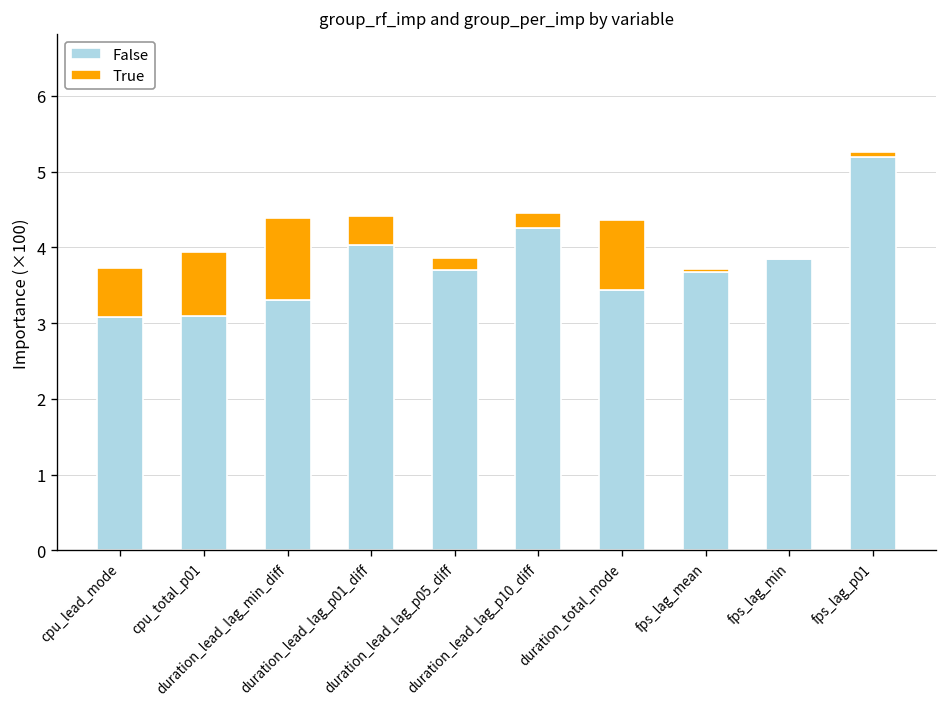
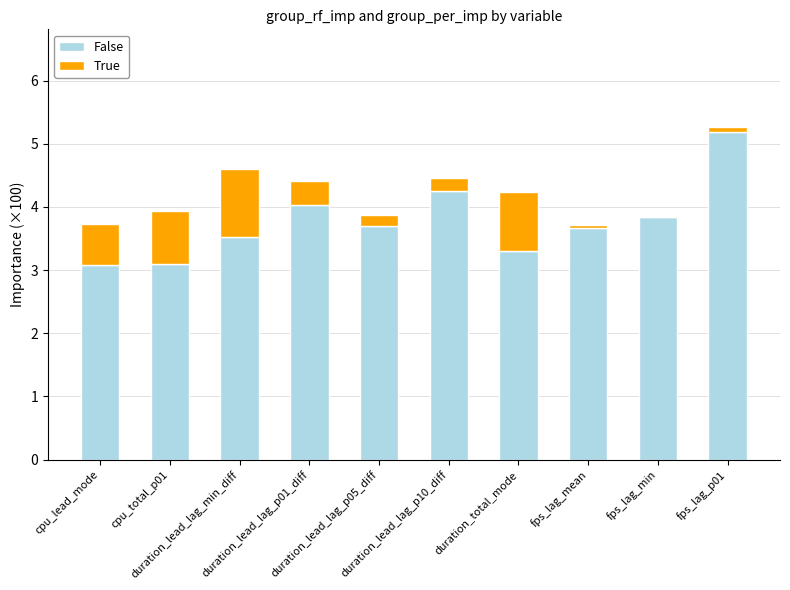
False, duration_lead_lag_min_diff: 3.3 -> 3.5
False, duration_total_mode: 3.4 -> 3.3
